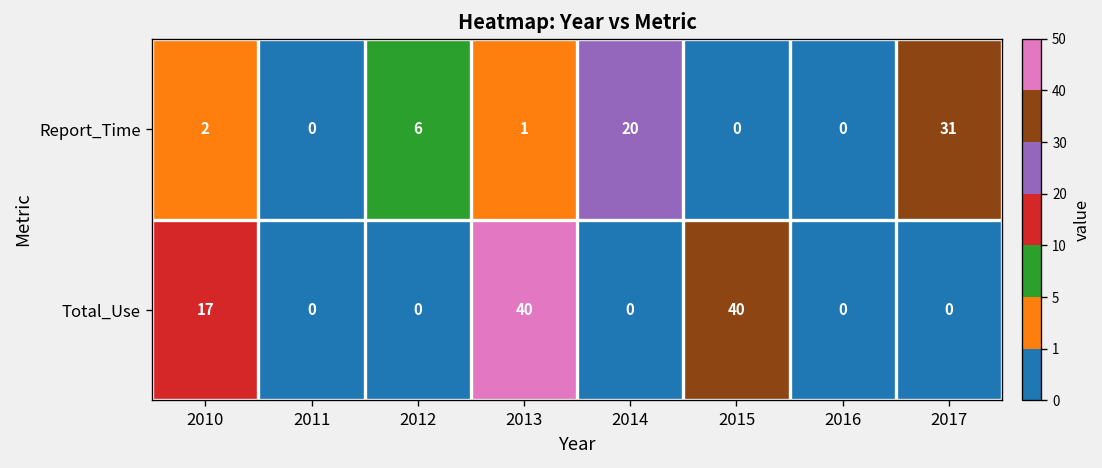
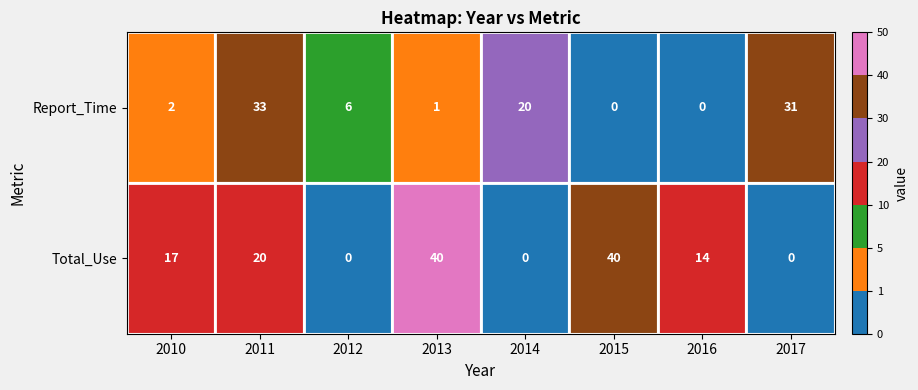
Report_Time, 2011: 0 -> 33
Total_Use, 2011: 0 -> 20
Total_Use, 2016: 0 -> 14
